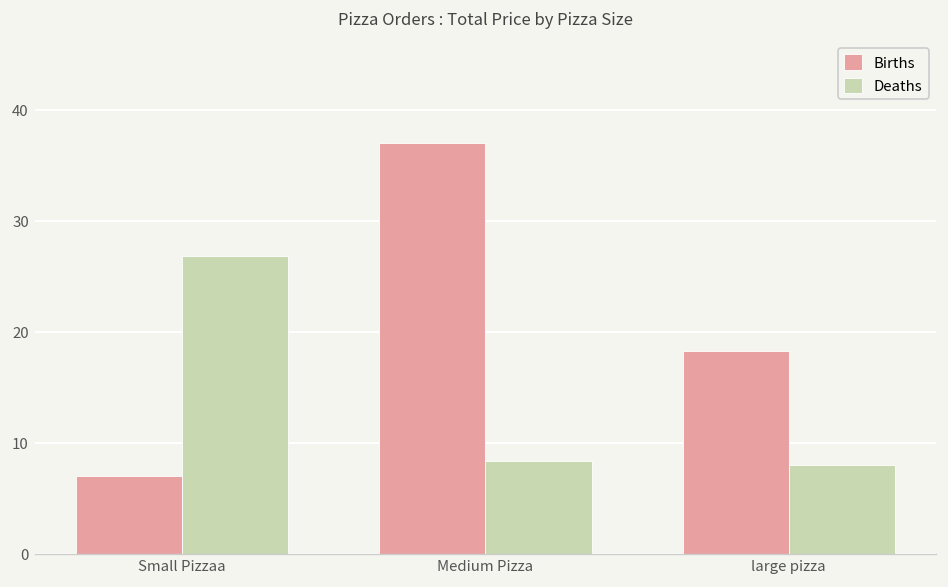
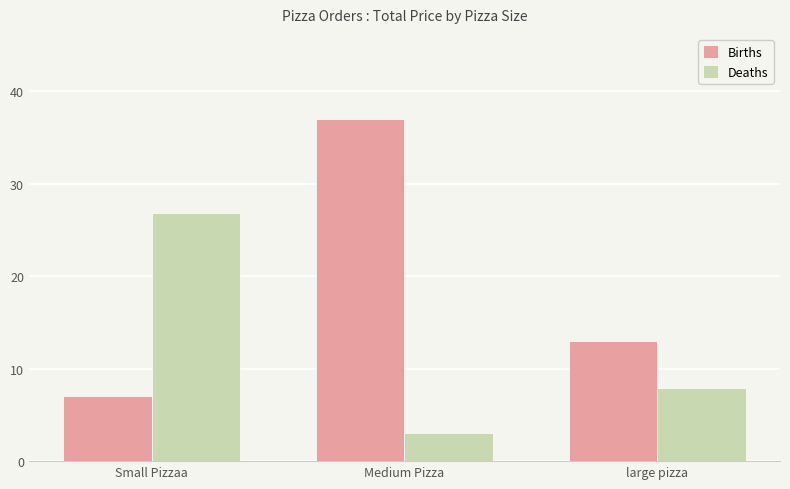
Deaths, Medium Pizza: 8 -> 3
Births, large pizza: 18 -> 13
